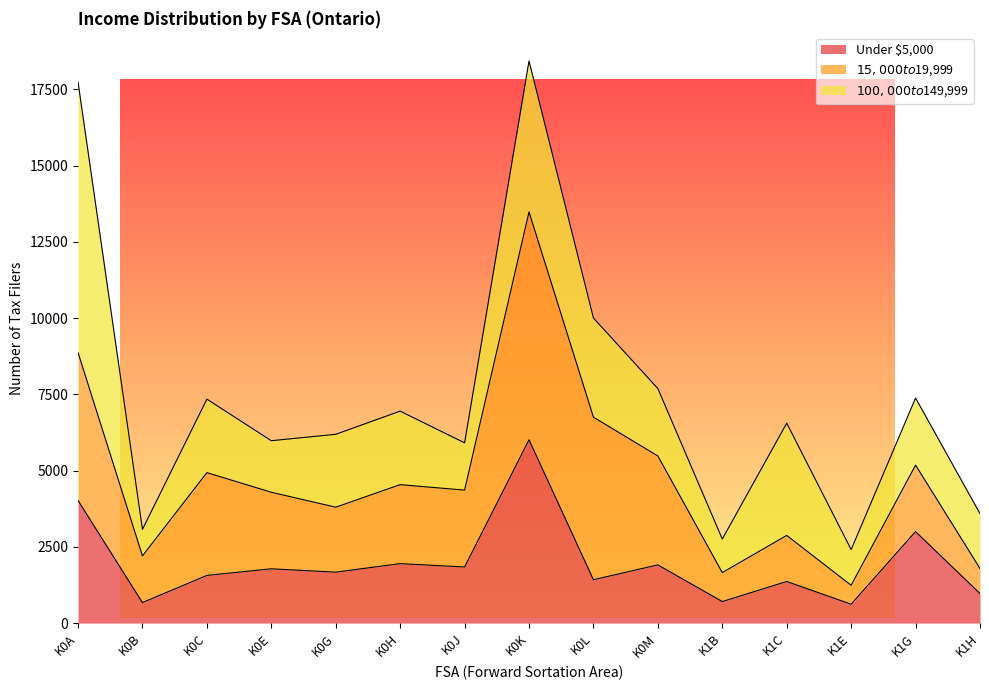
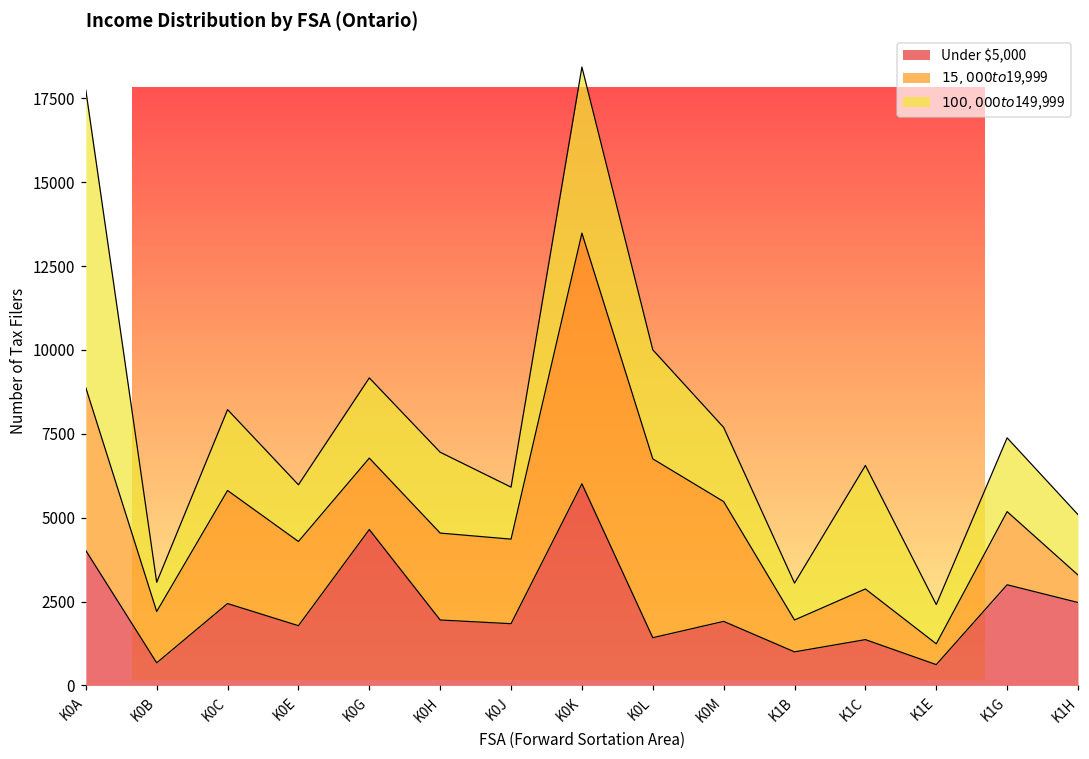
Income Distribution by FSA (Ontario), Under $5,000, K0C: 1600 -> 2400
Income Distribution by FSA (Ontario), Under $5,000, K0G: 1700 -> 4600
Income Distribution by FSA (Ontario), Under $5,000, K1B: 700 -> 1000
Income Distribution by FSA (Ontario), Under $5,000, K1H: 1000 -> 2500
